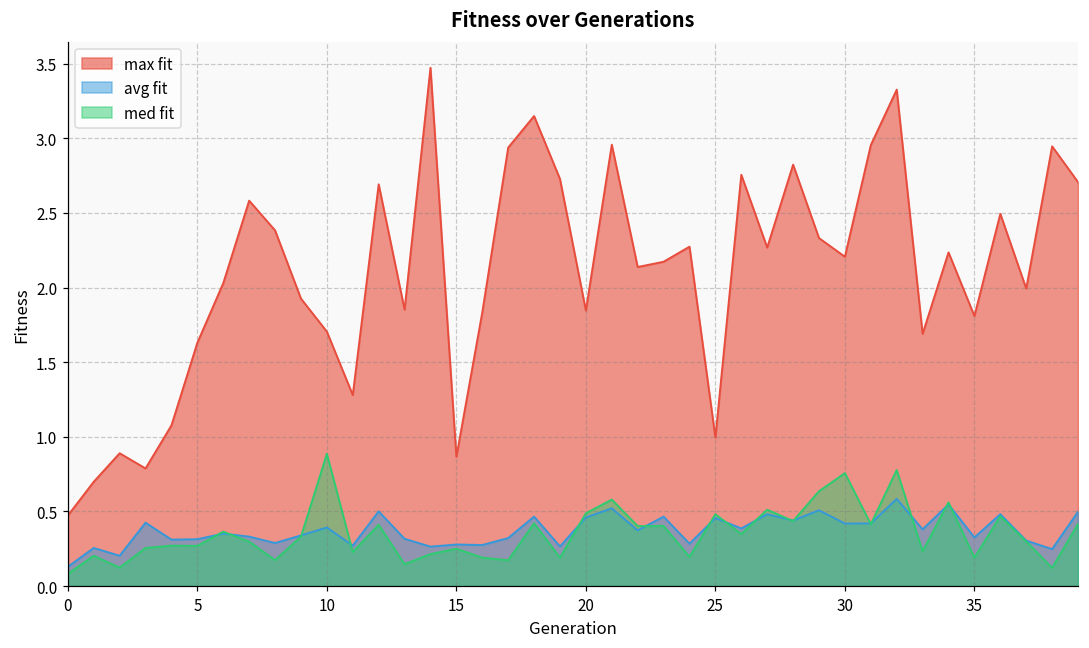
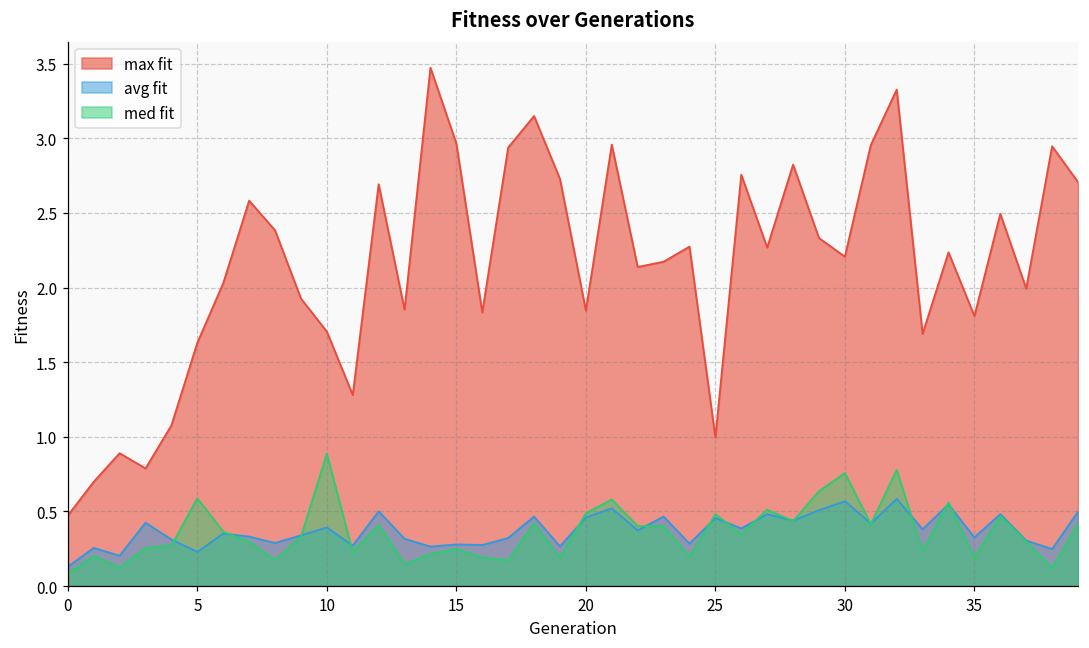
avg fit, 5: 0.31 -> 0.23
med fit, 5: 0.27 -> 0.59
max fit, 15: 0.87 -> 2.96
avg fit, 30: 0.42 -> 0.57
